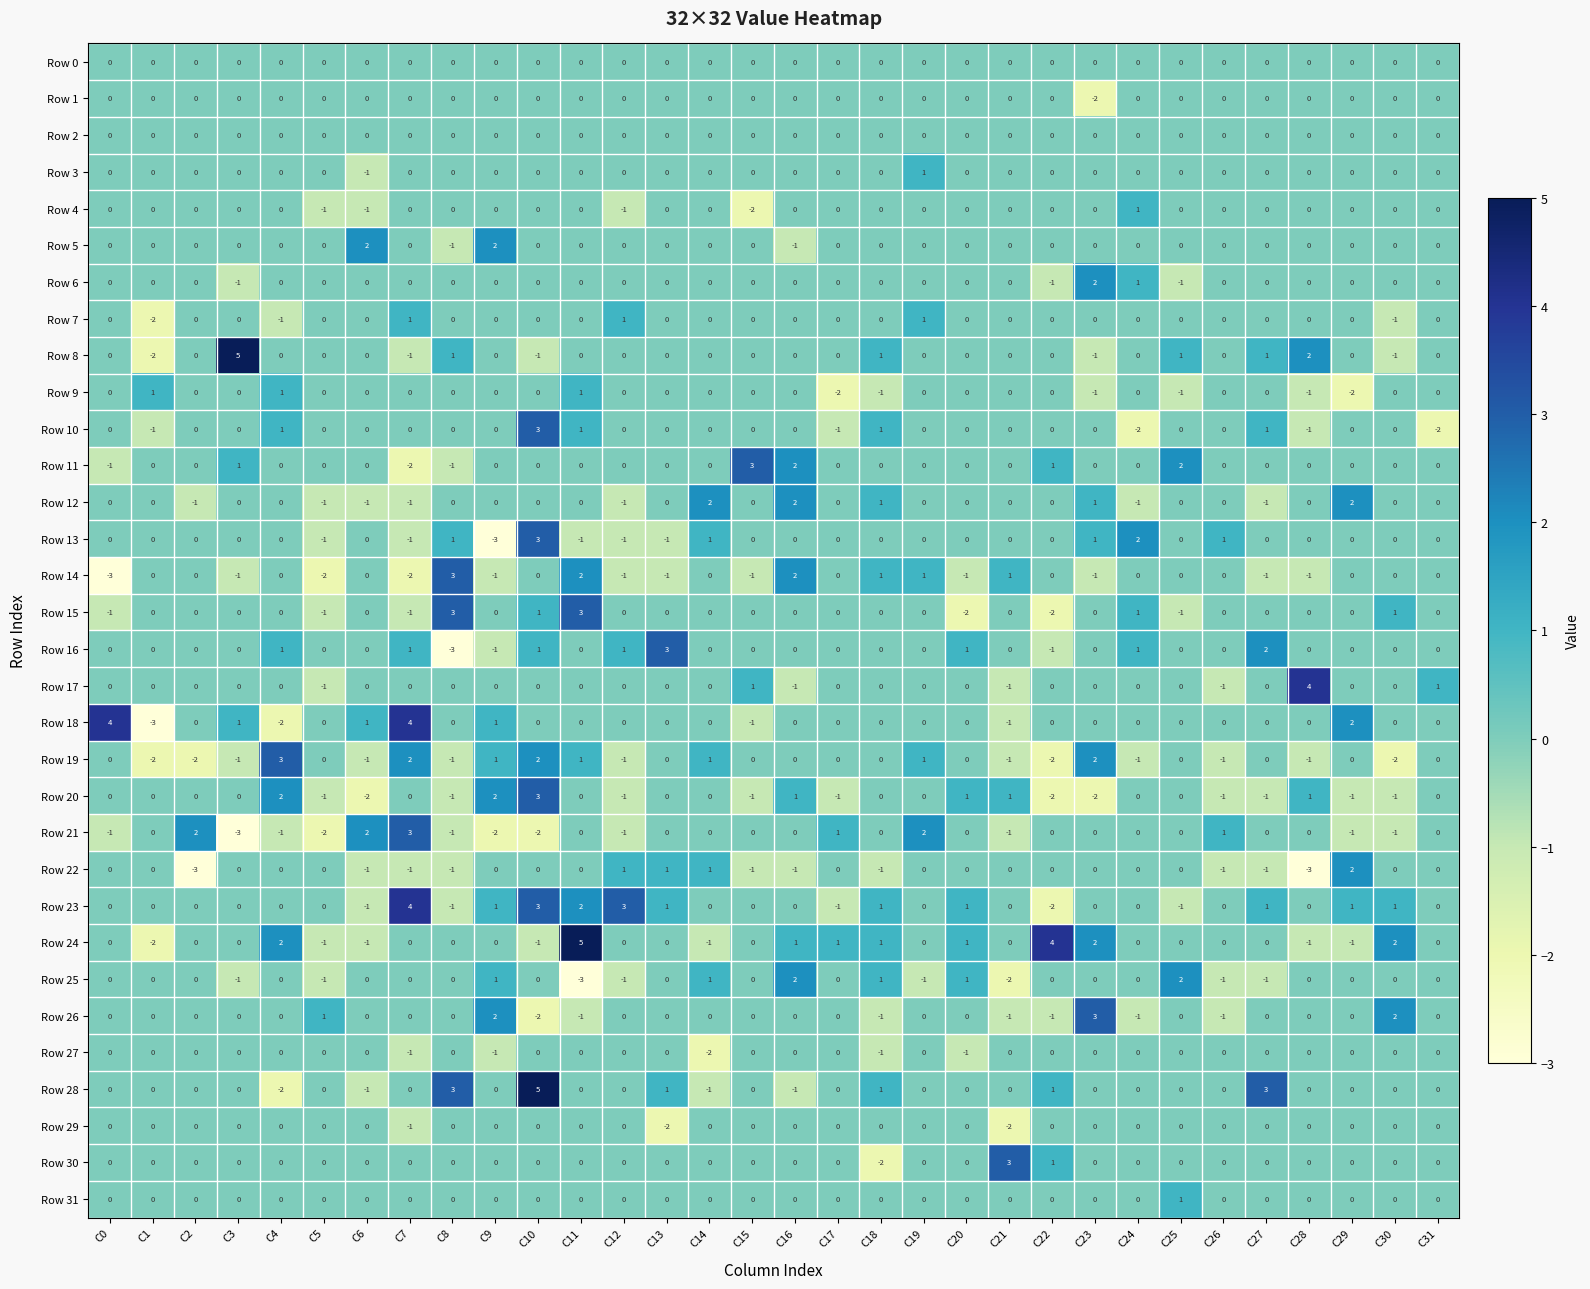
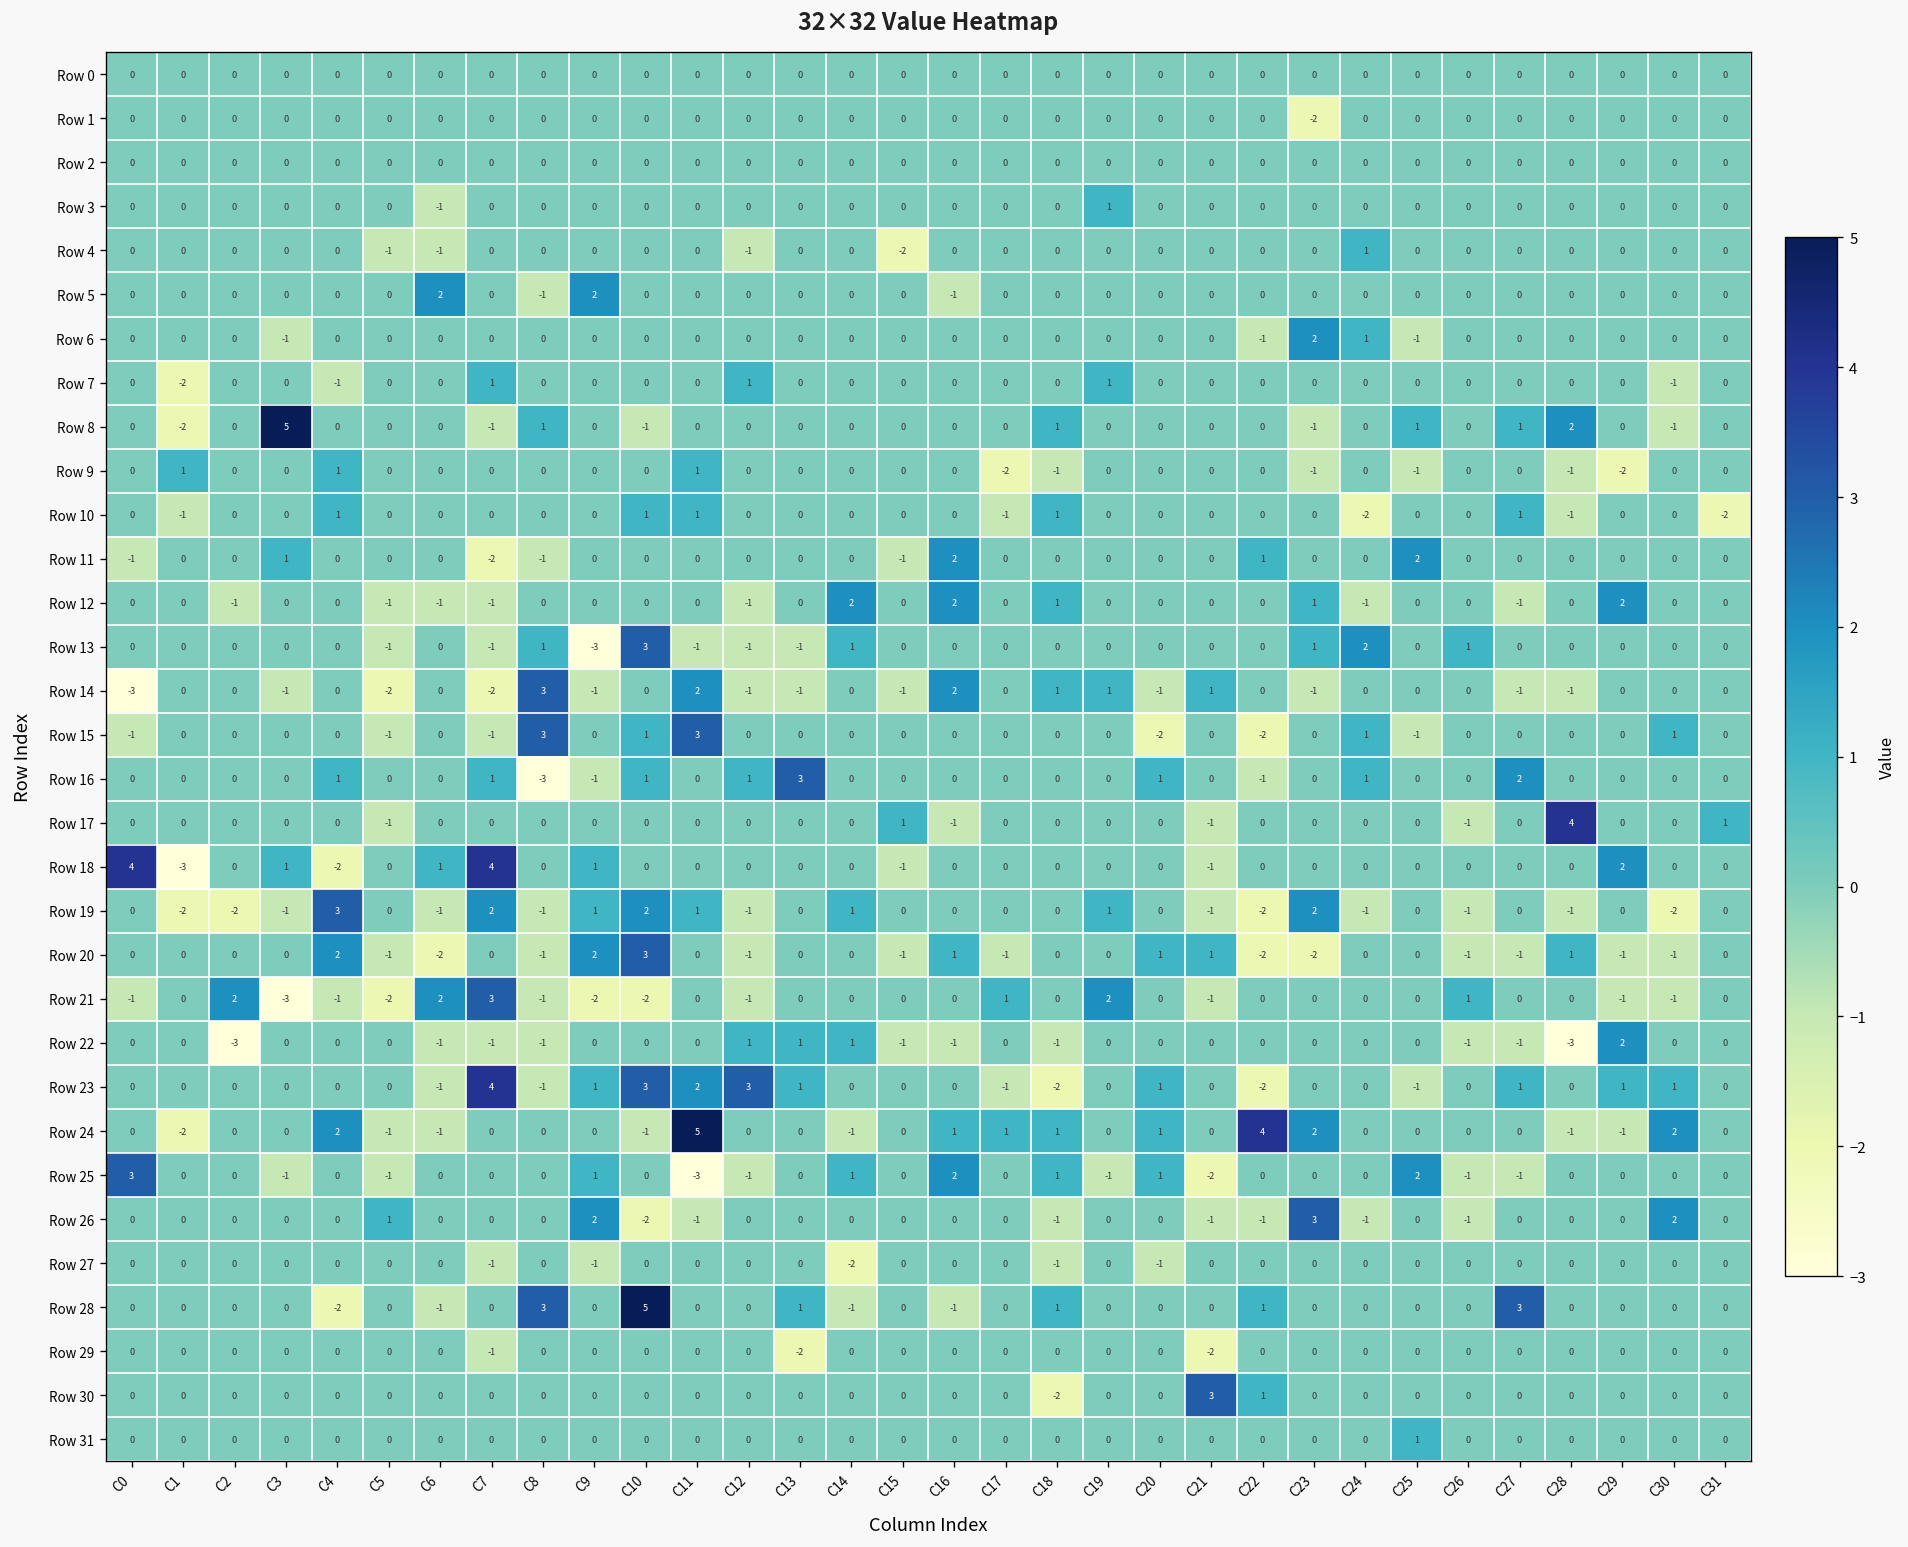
Row 10, C10: 3 -> 1
Row 11, C15: 3 -> -1
Row 23, C18: 1 -> -2
Row 25, C0: 0 -> 3
